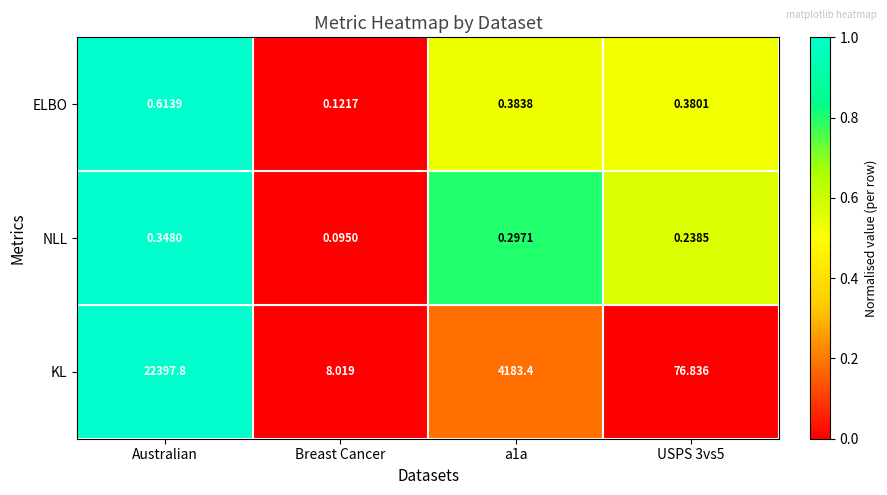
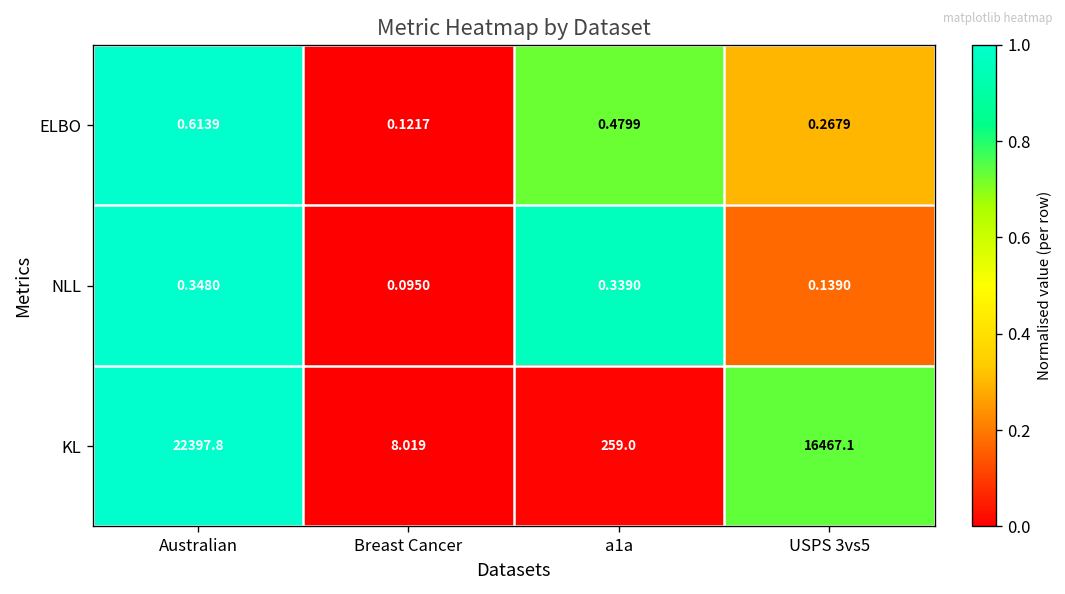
ELBO, a1a: 0.3838 -> 0.4799
ELBO, USPS 3vs5: 0.3801 -> 0.2679
NLL, a1a: 0.2971 -> 0.3390
NLL, USPS 3vs5: 0.2385 -> 0.1390
KL, a1a: 4183.4 -> 259.0
KL, USPS 3vs5: 76.836 -> 16467.1
